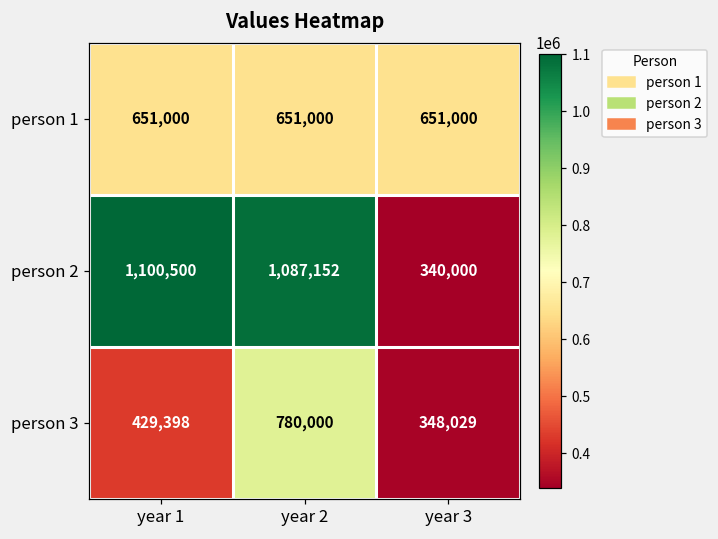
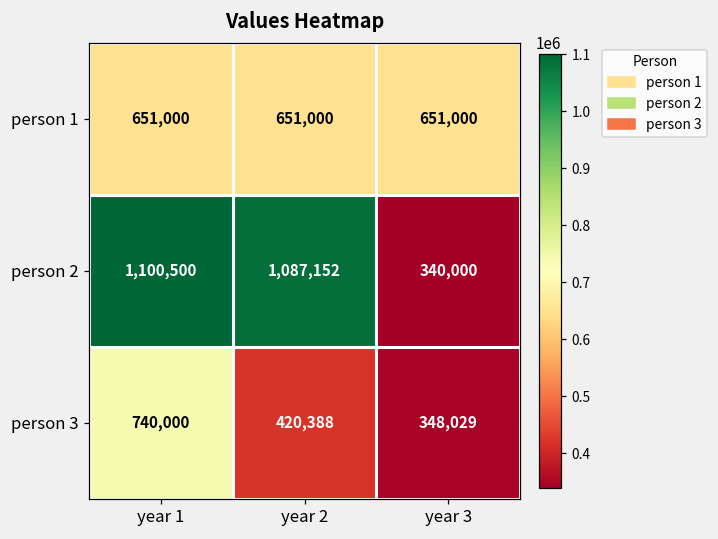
person 3, year 1: 429,398 -> 740,000
person 3, year 2: 780,000 -> 420,388
